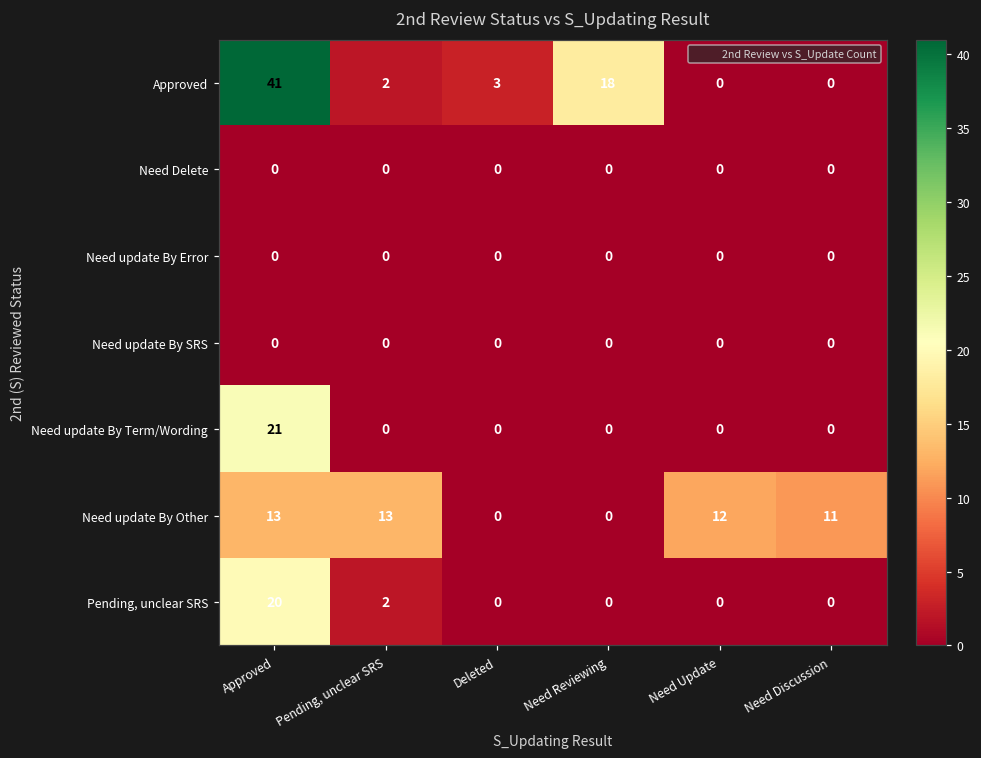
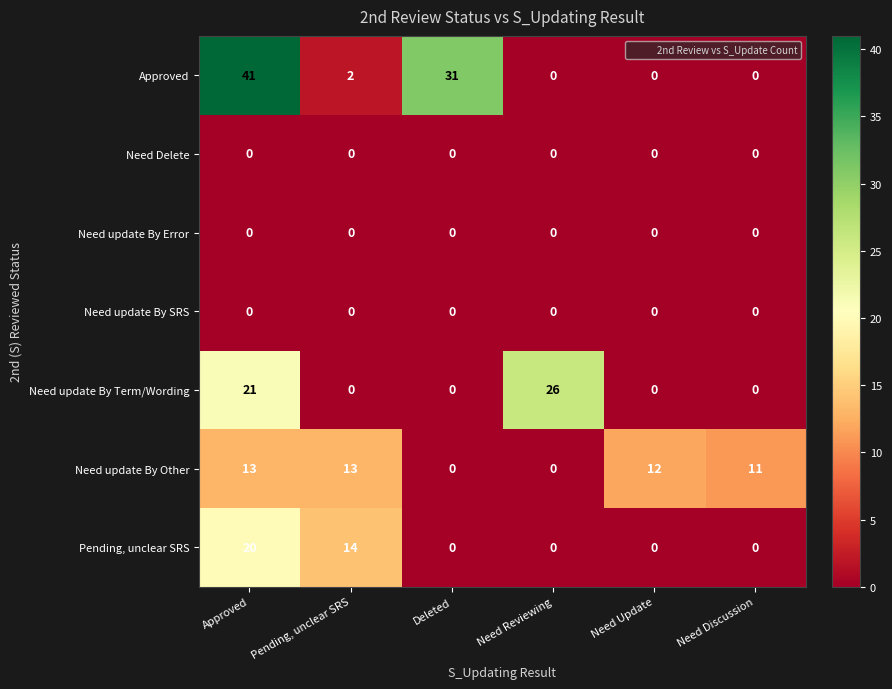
Approved, Deleted: 3 -> 31
Approved, Need Reviewing: 18 -> 0
Need update By Term/Wording, Need Reviewing: 0 -> 26
Pending, unclear SRS, Pending, unclear SRS: 2 -> 14
